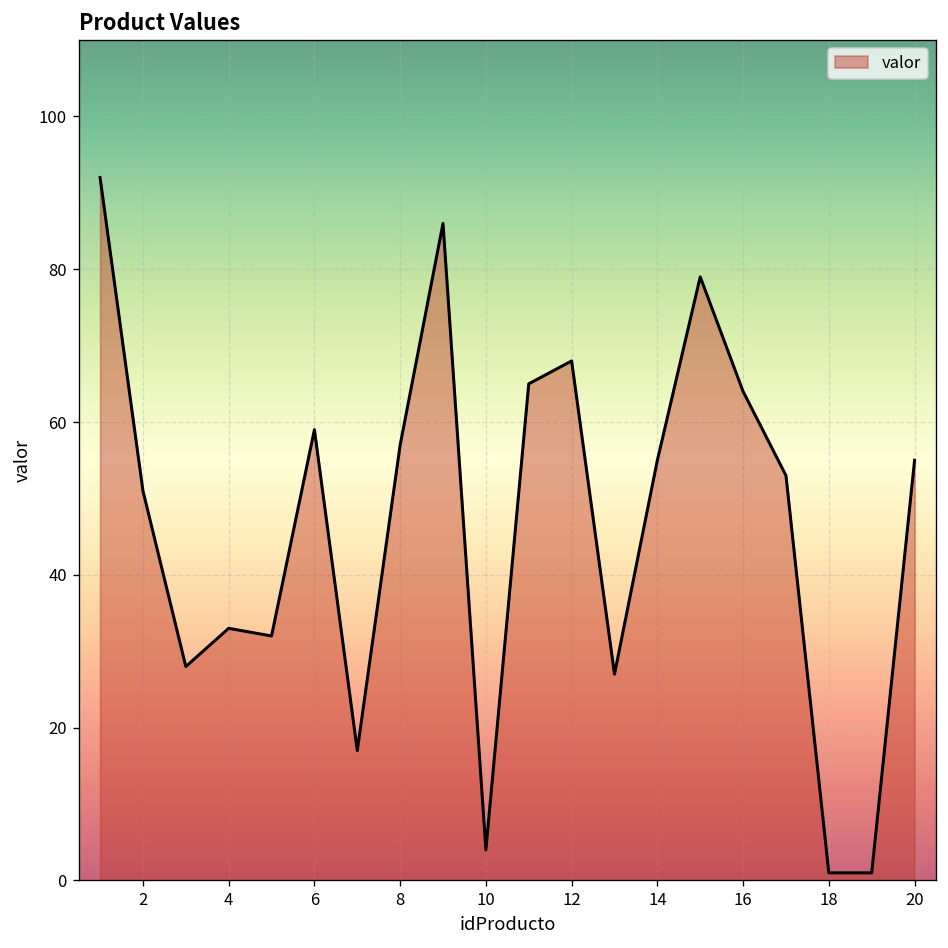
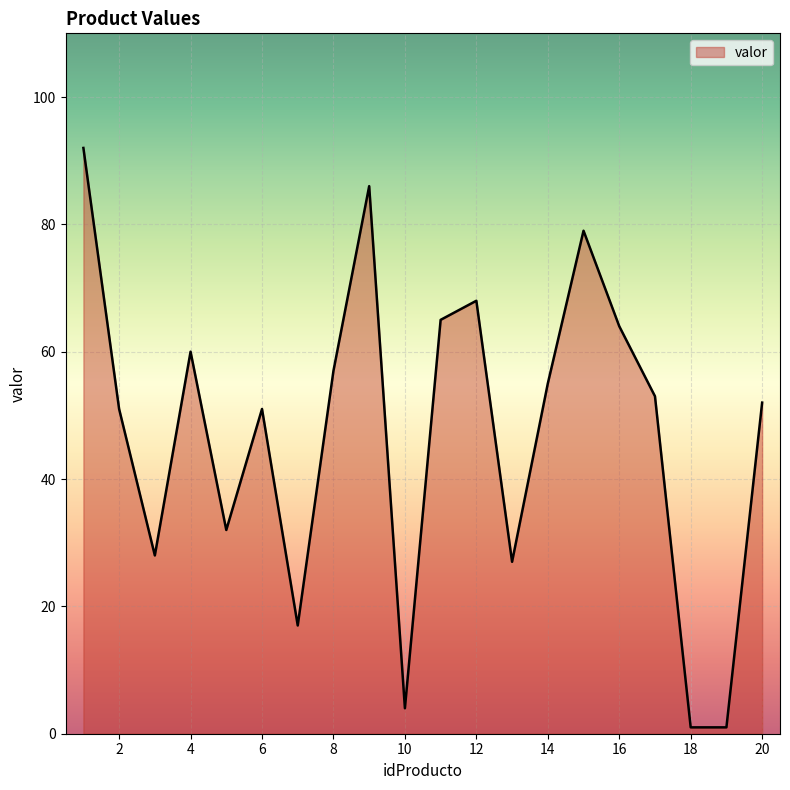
4: 33 -> 60
6: 59 -> 51
20: 55 -> 52
